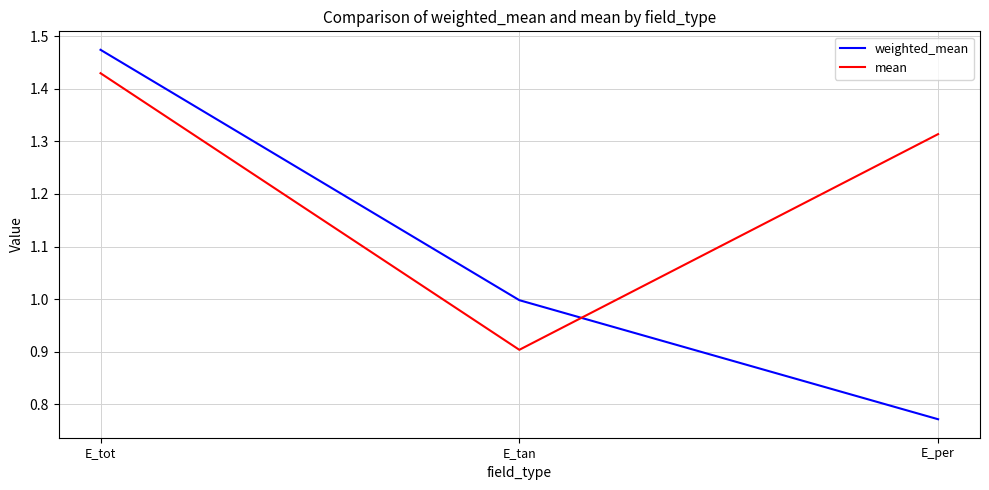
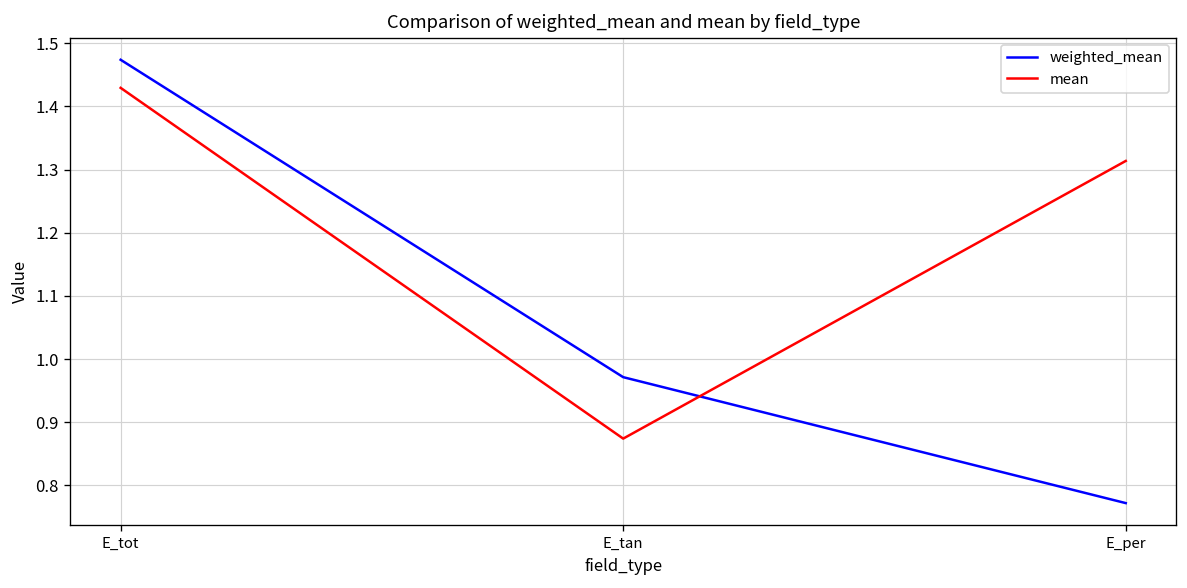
weighted_mean, E_tan: 1.00 -> 0.97
mean, E_tan: 0.90 -> 0.87
